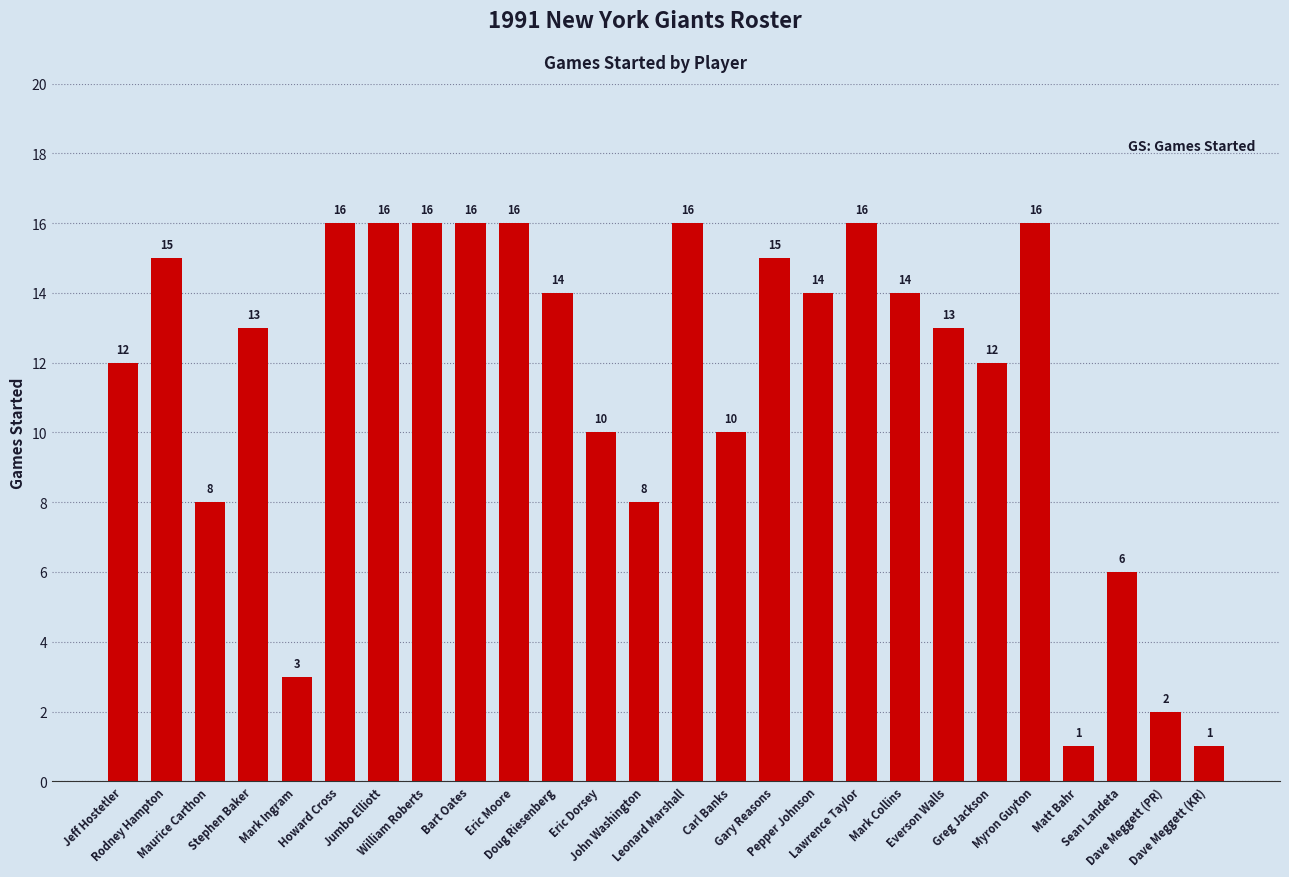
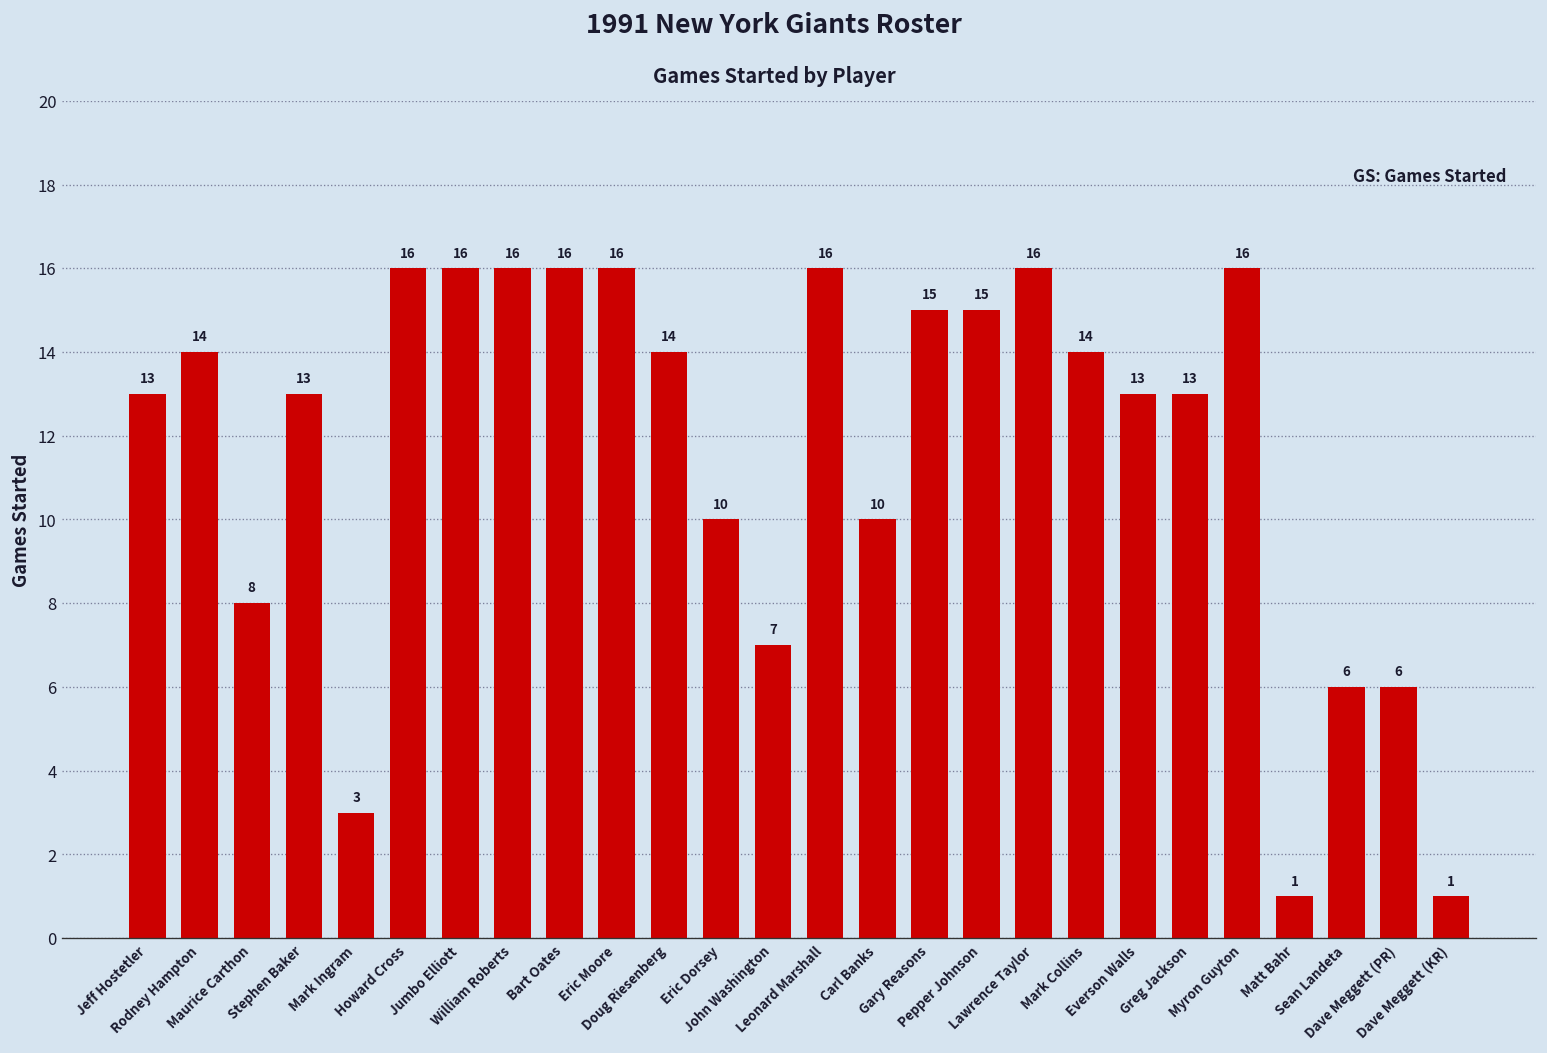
Jeff Hostetler: 12 -> 13
Rodney Hampton: 15 -> 14
John Washington: 8 -> 7
Pepper Johnson: 14 -> 15
Greg Jackson: 12 -> 13
Dave Meggett (PR): 2 -> 6
